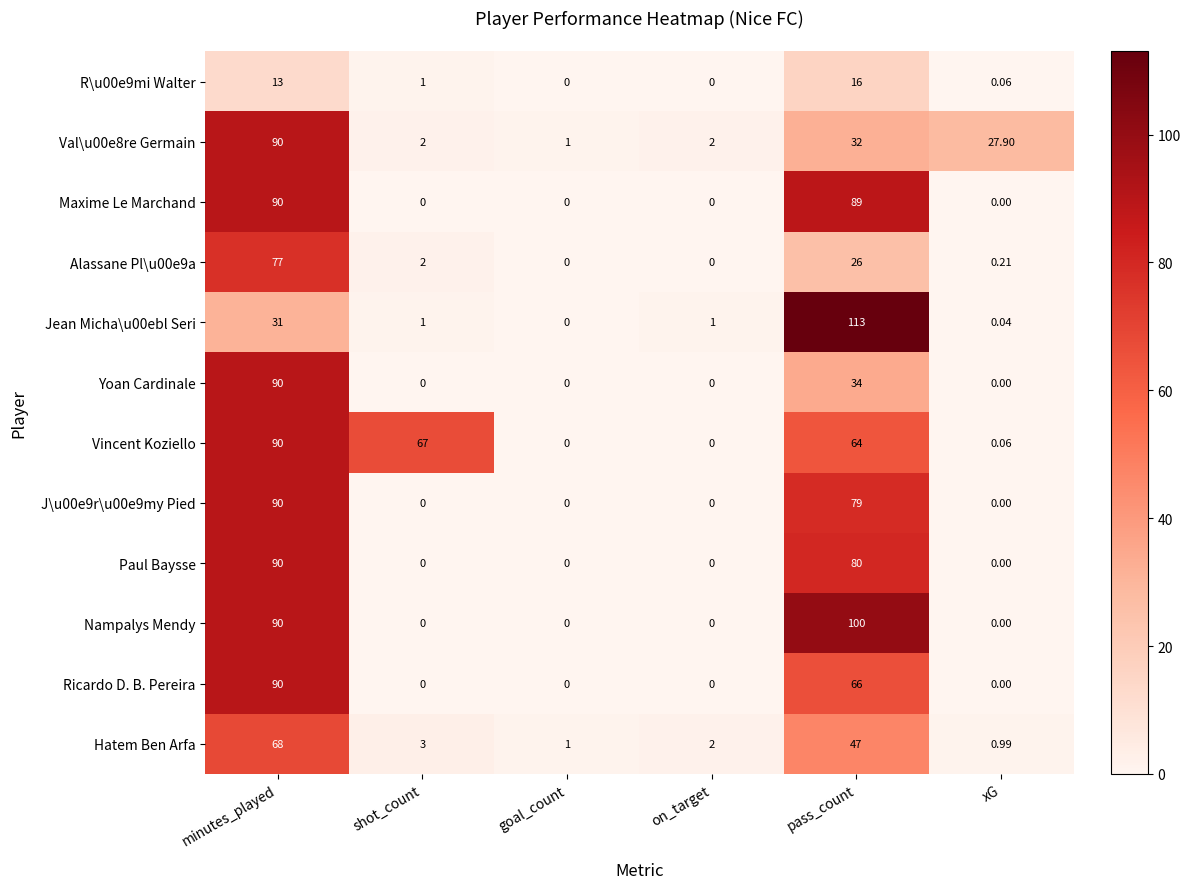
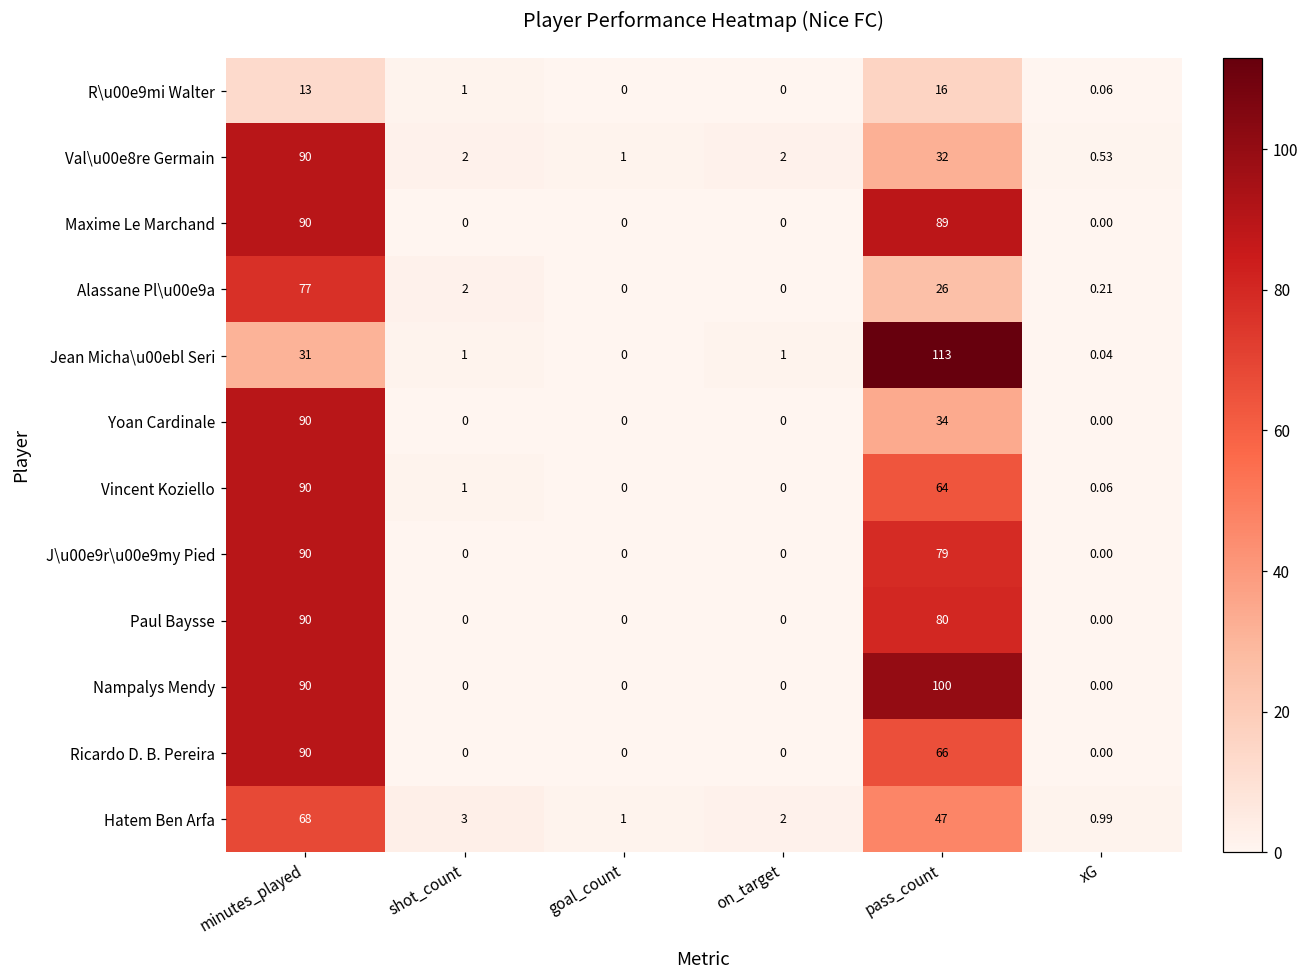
Val\u00e8re Germain, xG: 27.90 -> 0.53
Vincent Koziello, shot_count: 67 -> 1
